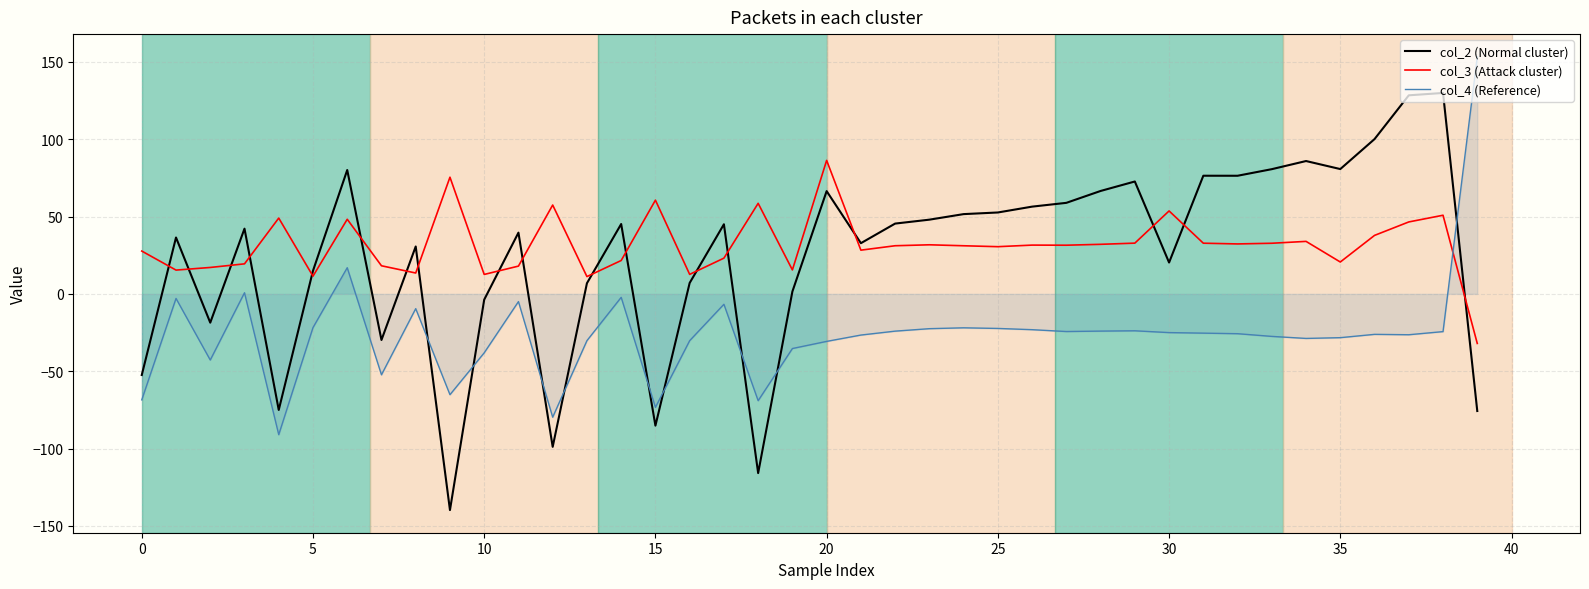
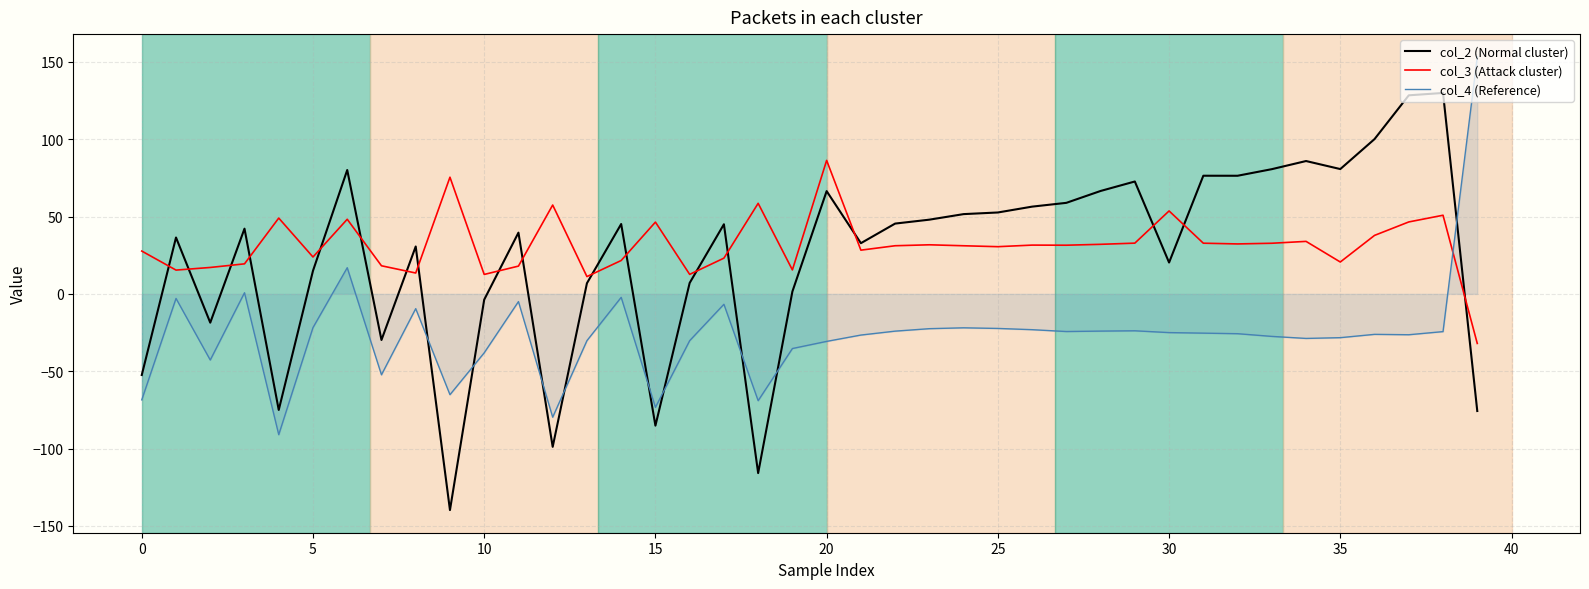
col_3 (Attack cluster), 5: 11 -> 24
col_3 (Attack cluster), 15: 61 -> 46
